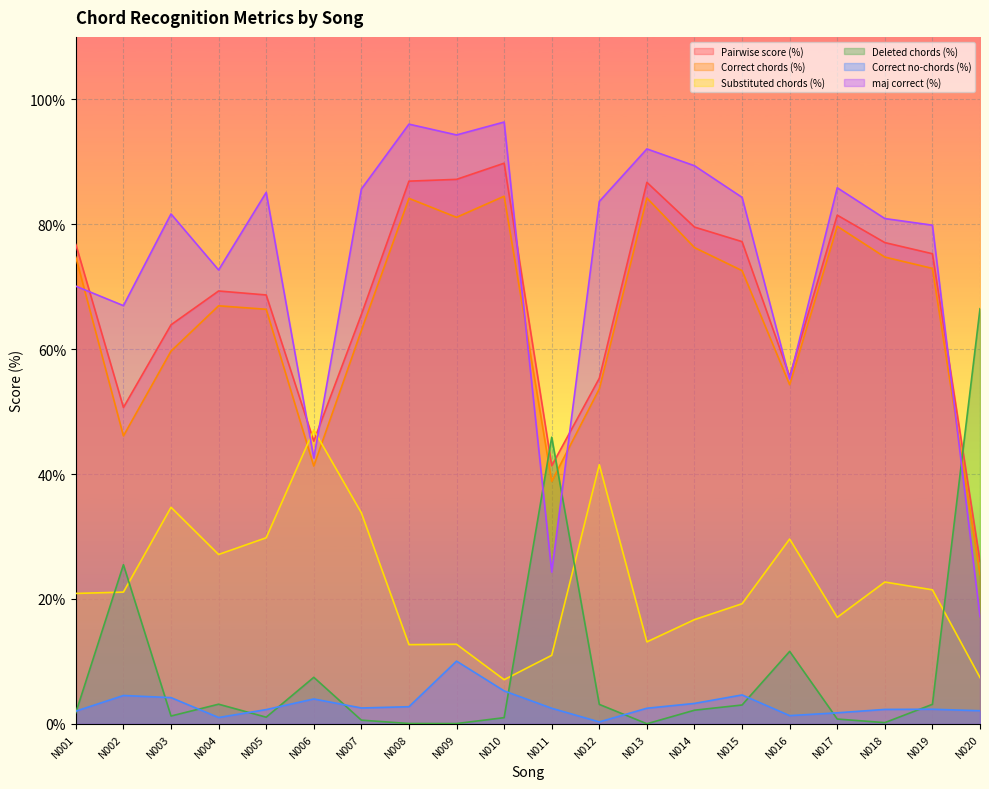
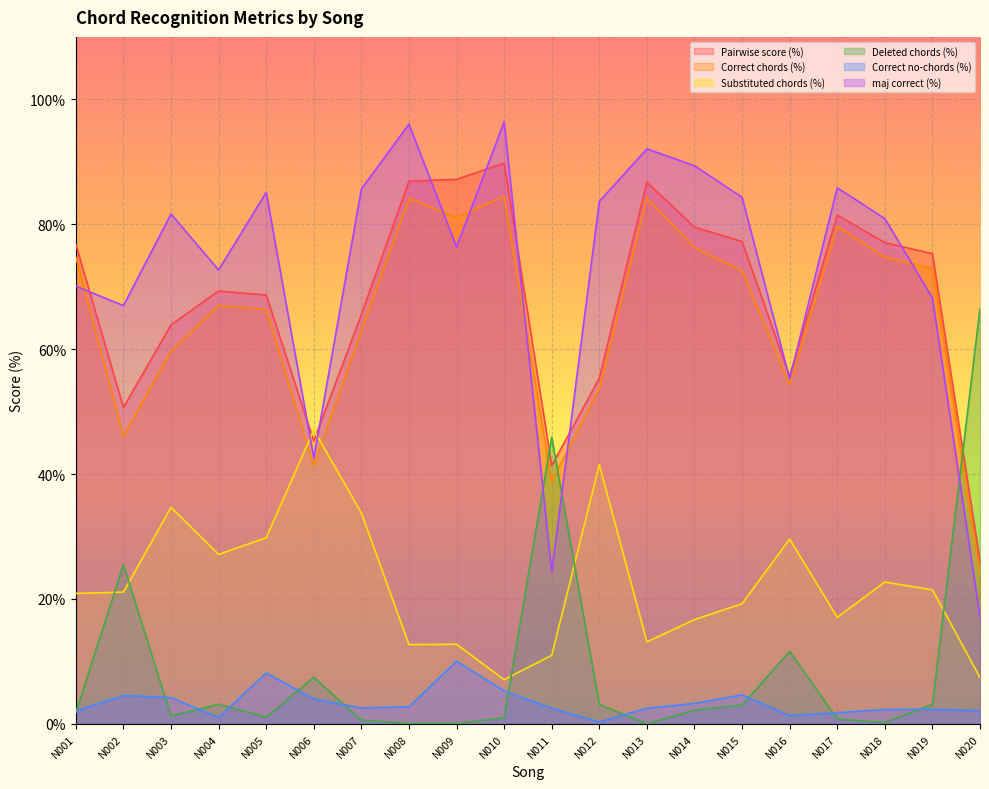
Correct no-chords (%), N005: 2% -> 8%
maj correct (%), N009: 94% -> 76%
maj correct (%), N019: 80% -> 68%
